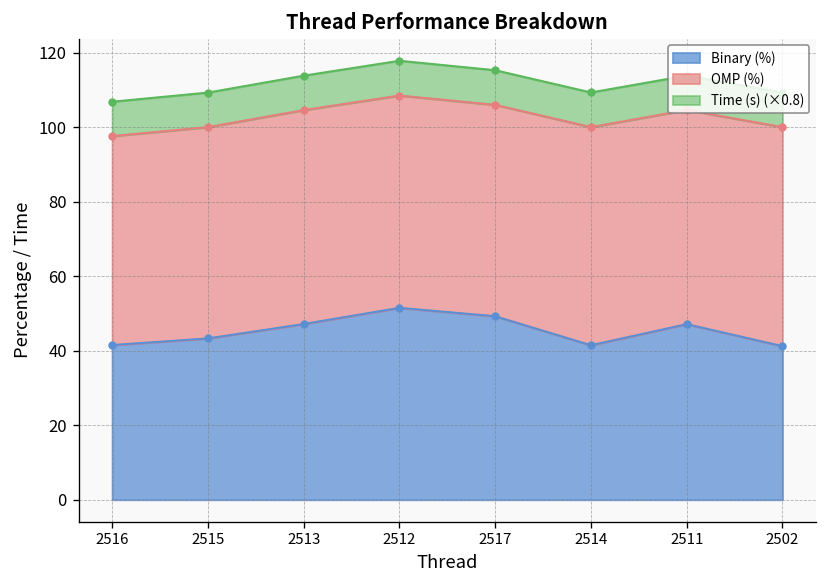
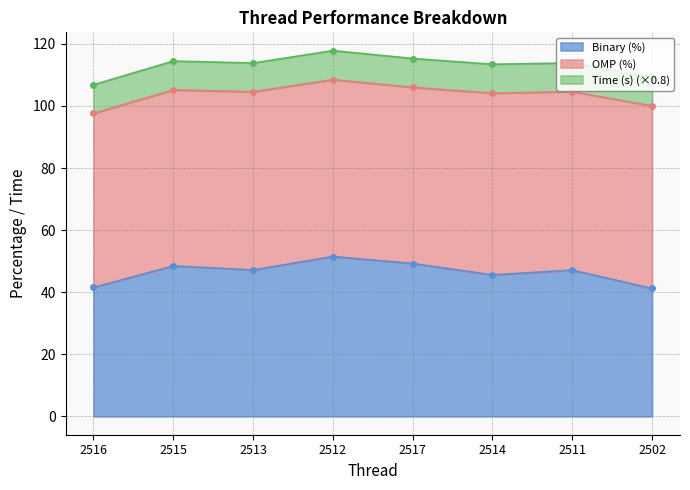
Binary (%), 2515: 43 -> 48
Binary (%), 2514: 41 -> 46
